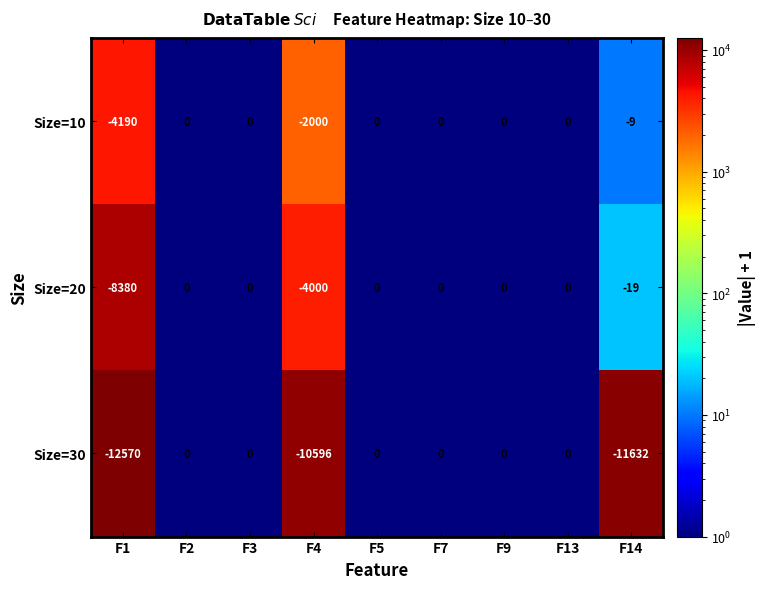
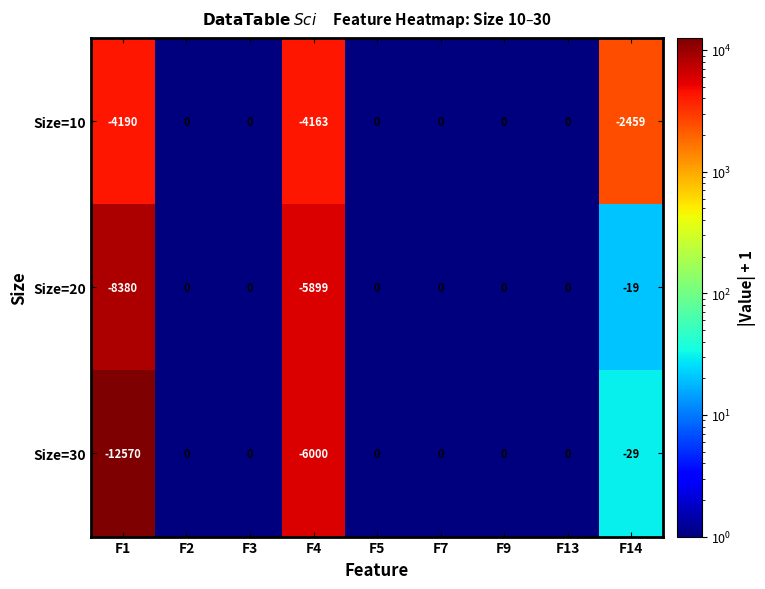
Size=10, F4: -2000 -> -4163
Size=10, F14: -9 -> -2459
Size=20, F4: -4000 -> -5899
Size=30, F4: -10596 -> -6000
Size=30, F14: -11632 -> -29
